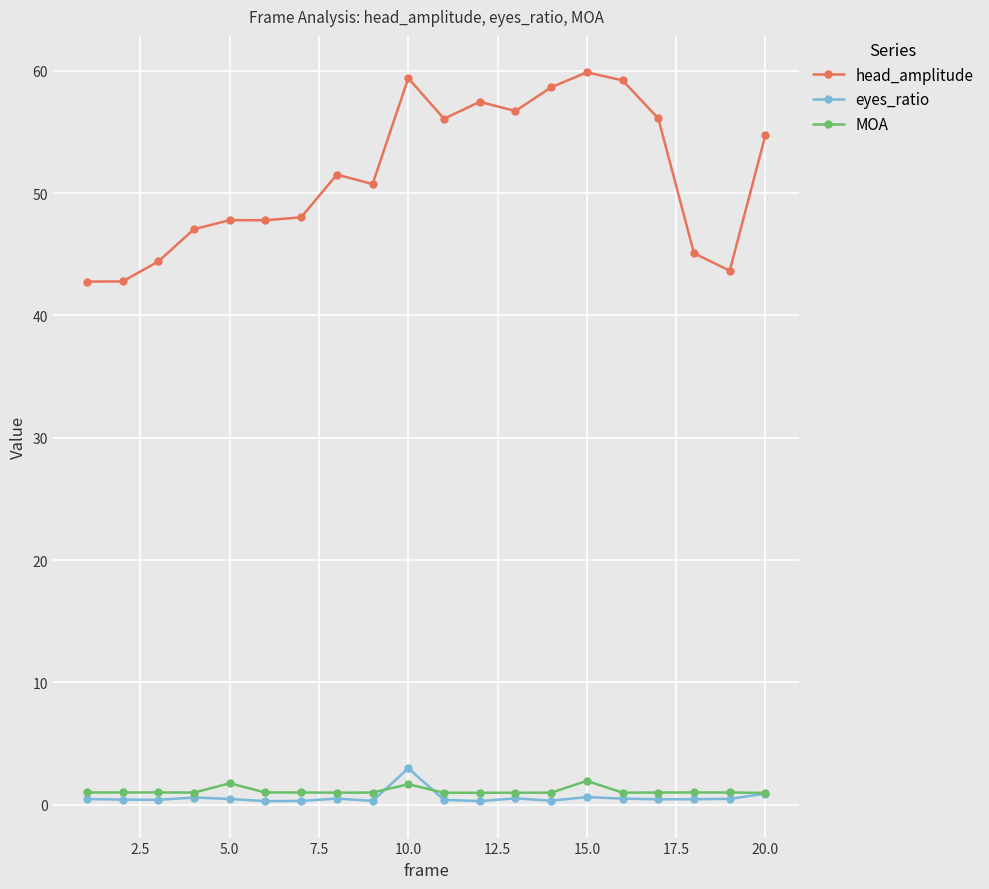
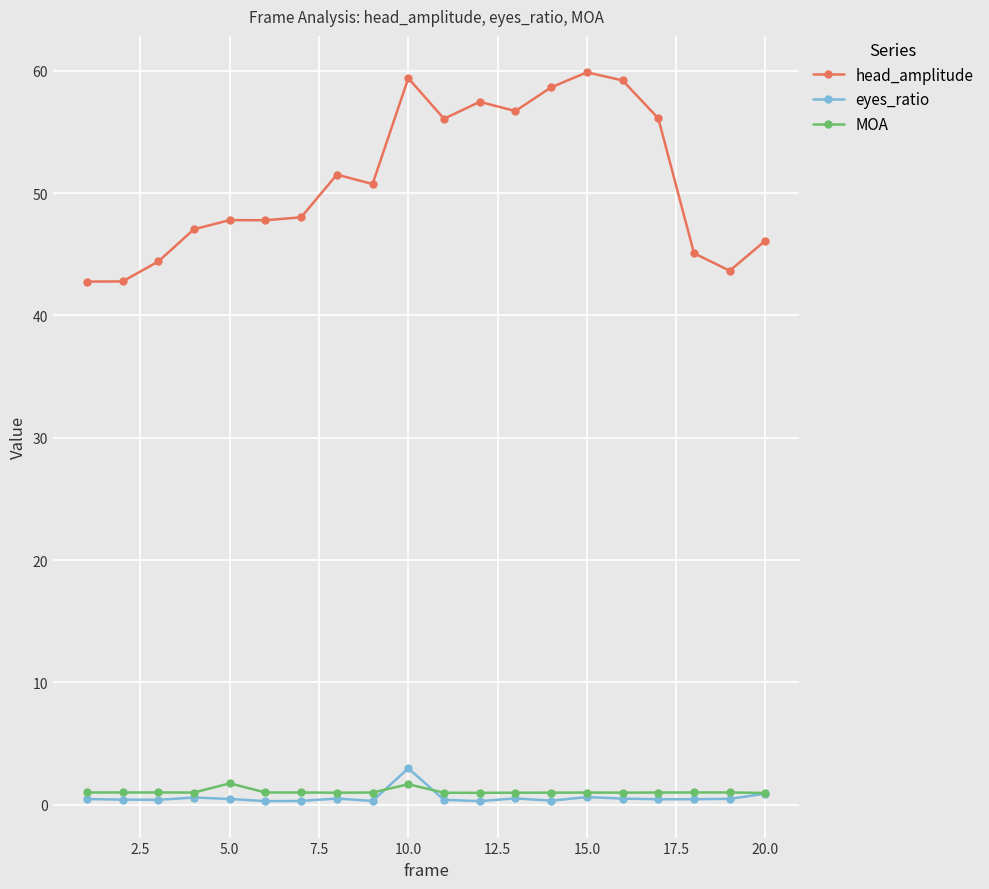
MOA, 15.0: 1.9 -> 1.0
head_amplitude, 20.0: 54.7 -> 46.1
